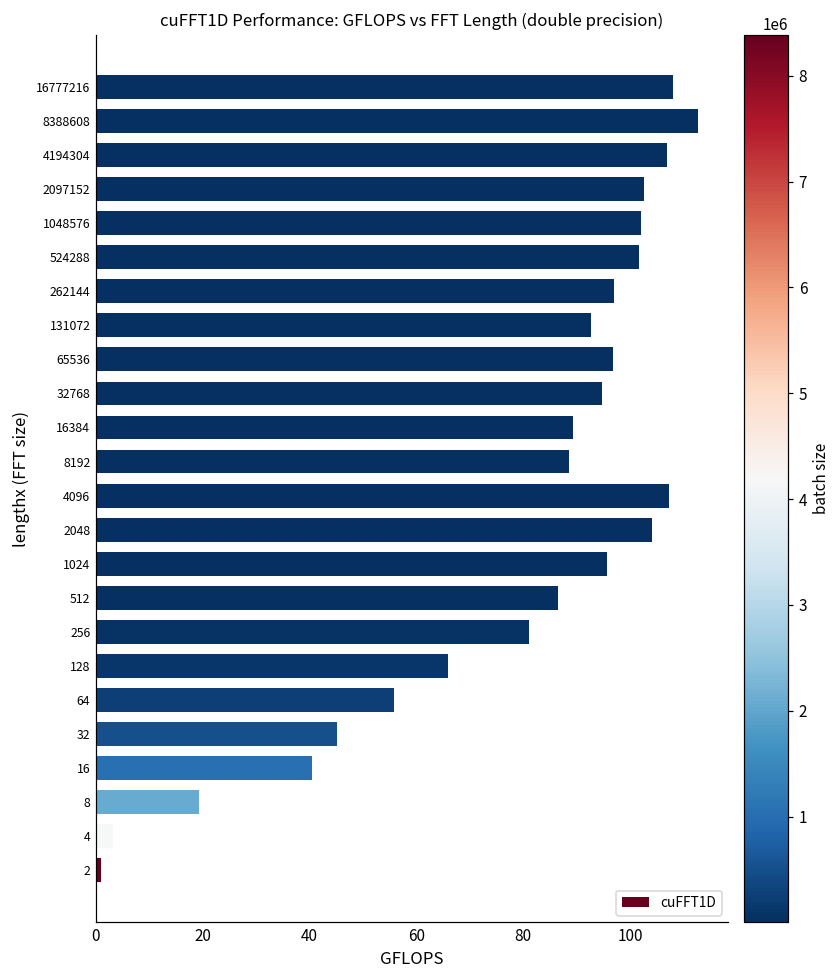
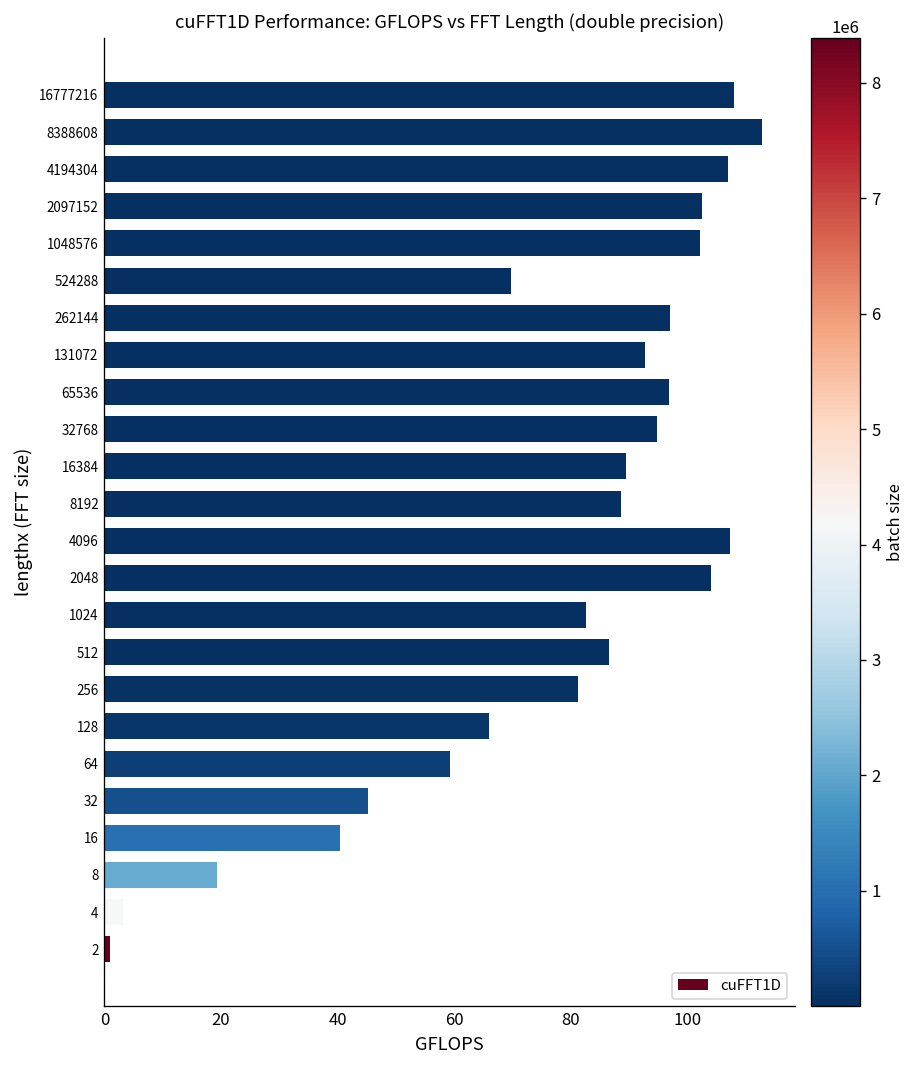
524288: 102 -> 70
1024: 96 -> 83
64: 56 -> 59
